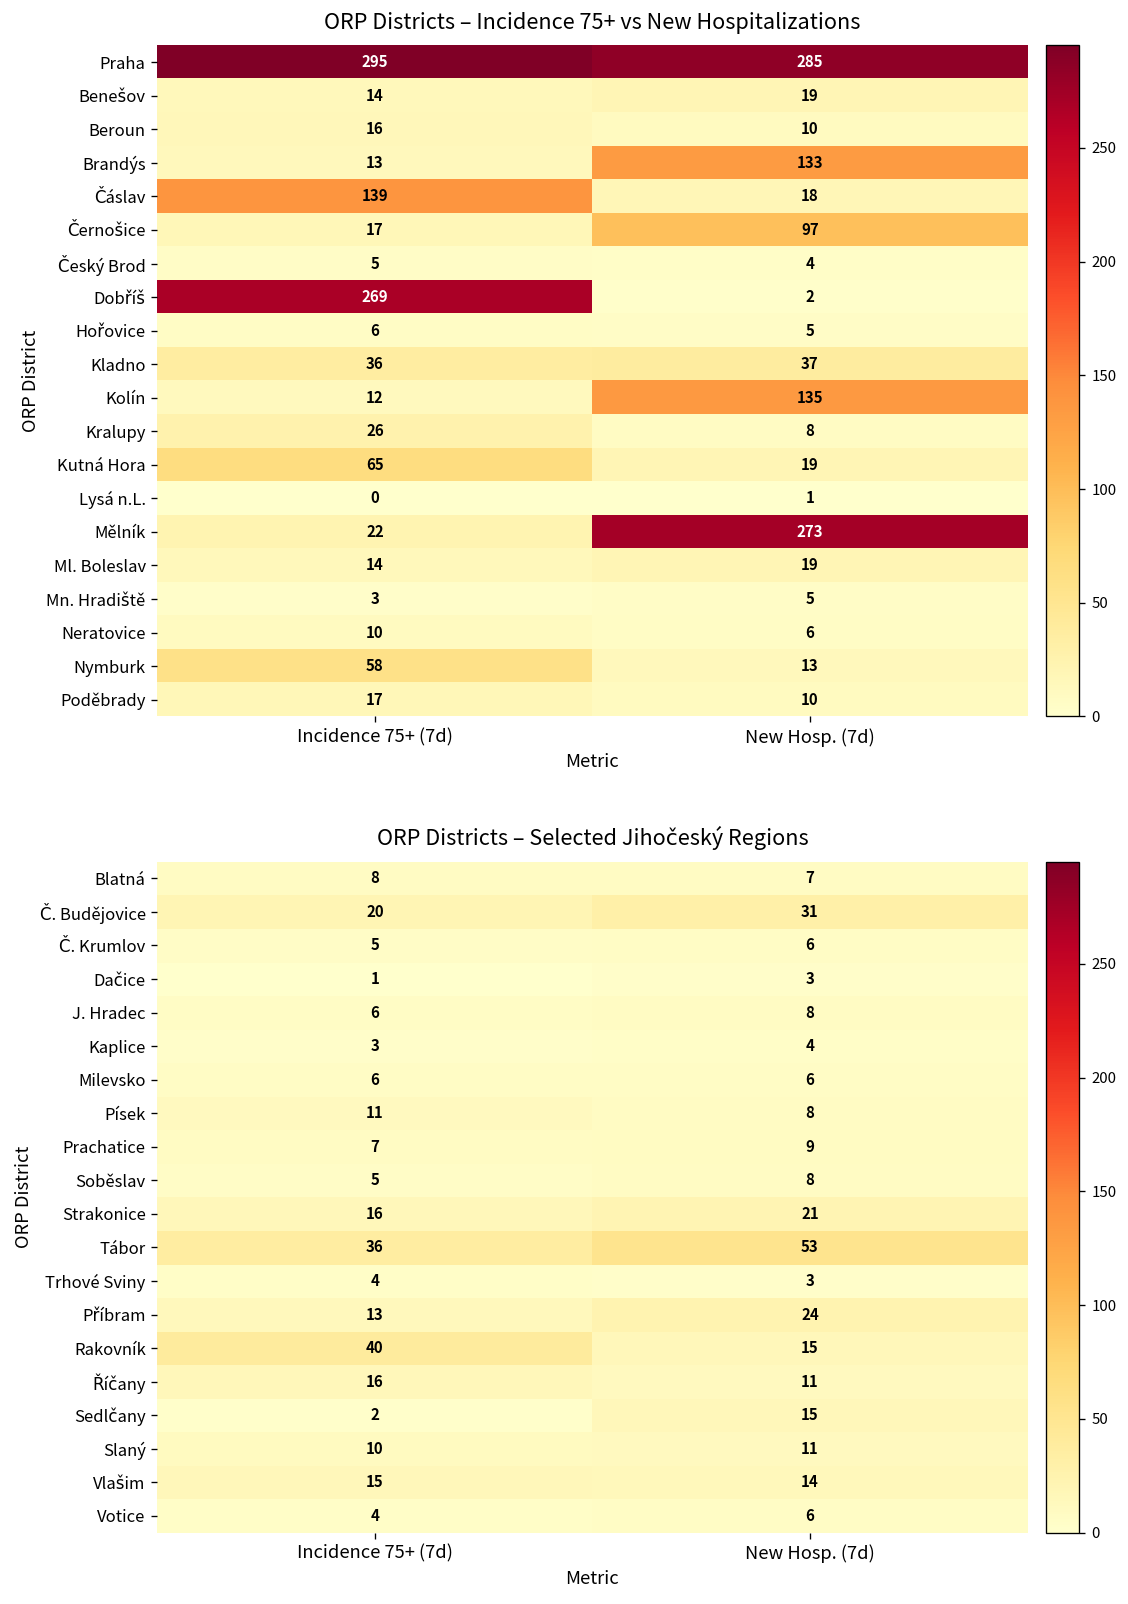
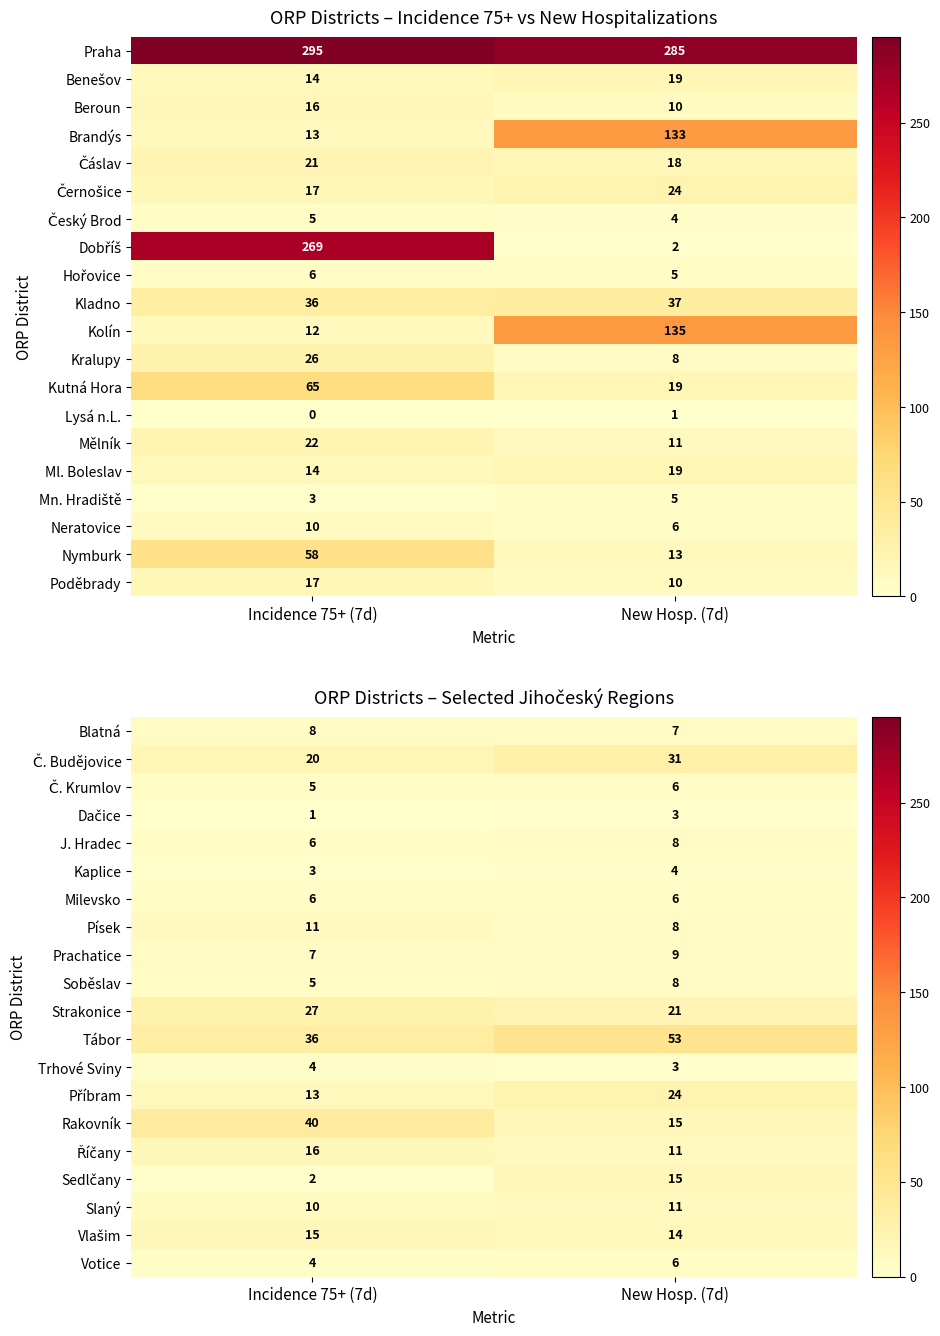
ORP Districts – Incidence 75+ vs New Hospitalizations, Čáslav, Incidence 75+ (7d): 139 -> 21
ORP Districts – Incidence 75+ vs New Hospitalizations, Černošice, New Hosp. (7d): 97 -> 24
ORP Districts – Incidence 75+ vs New Hospitalizations, Mělník, New Hosp. (7d): 273 -> 11
ORP Districts – Selected Jihočeský Regions, Strakonice, Incidence 75+ (7d): 16 -> 27
